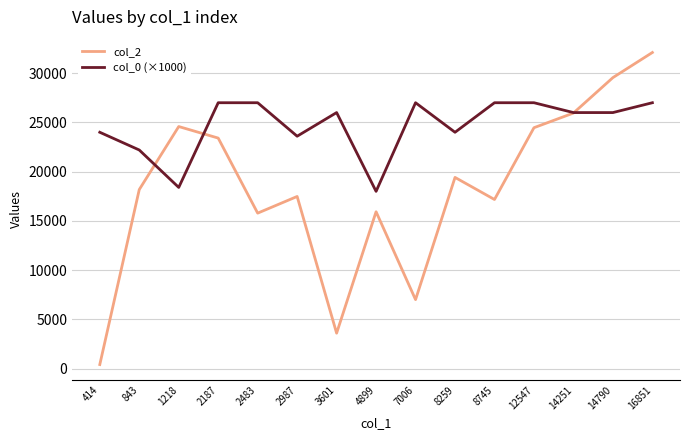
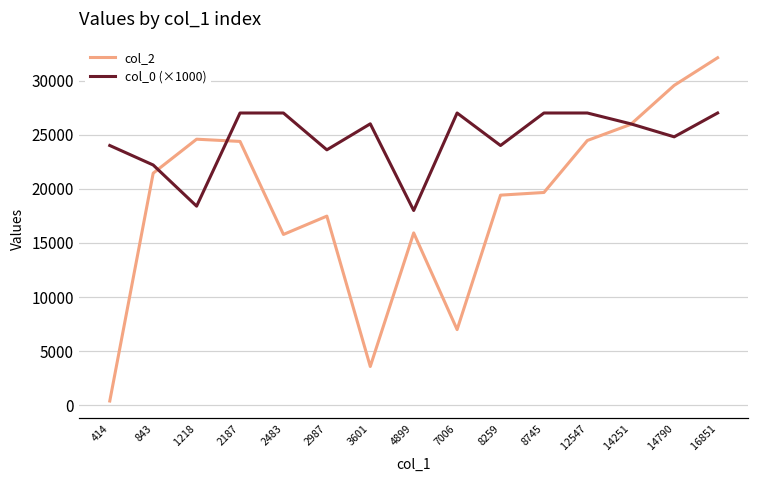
col_2, 843: 18000 -> 21000
col_2, 2187: 23000 -> 24000
col_2, 8745: 17000 -> 20000
col_0 (×1000), 14790: 26000 -> 25000
